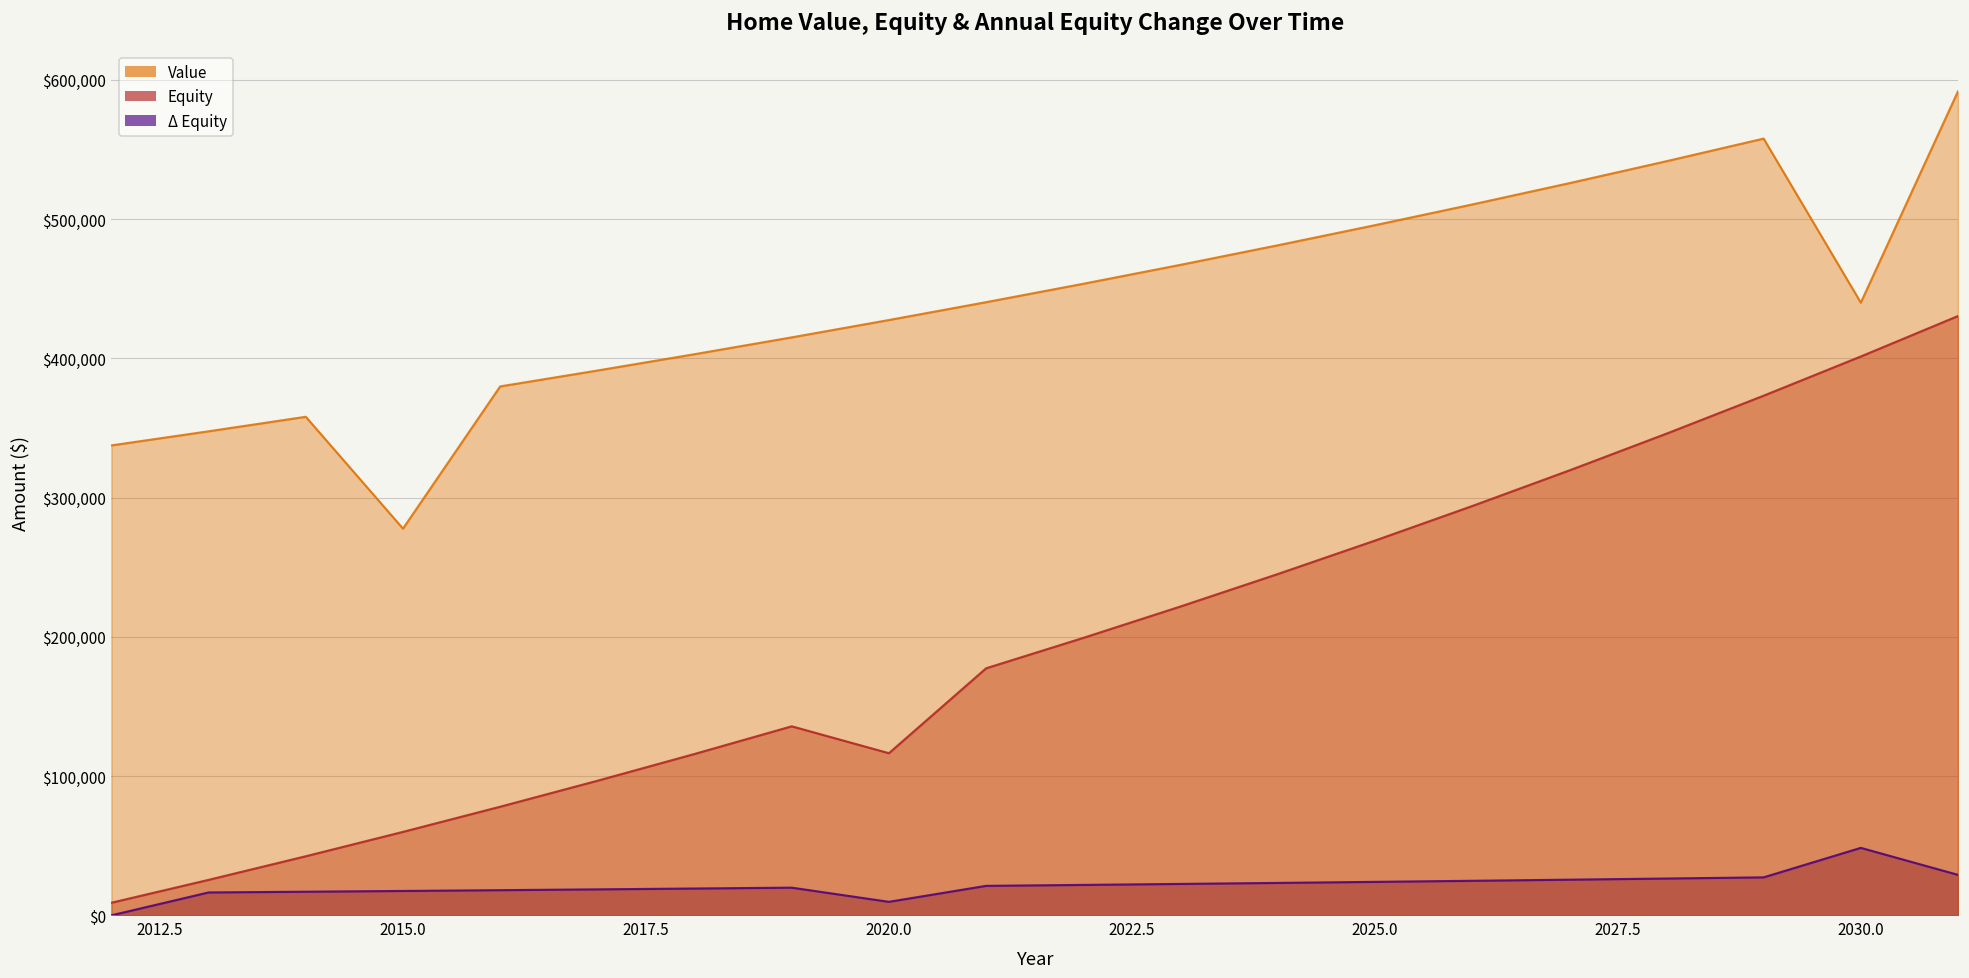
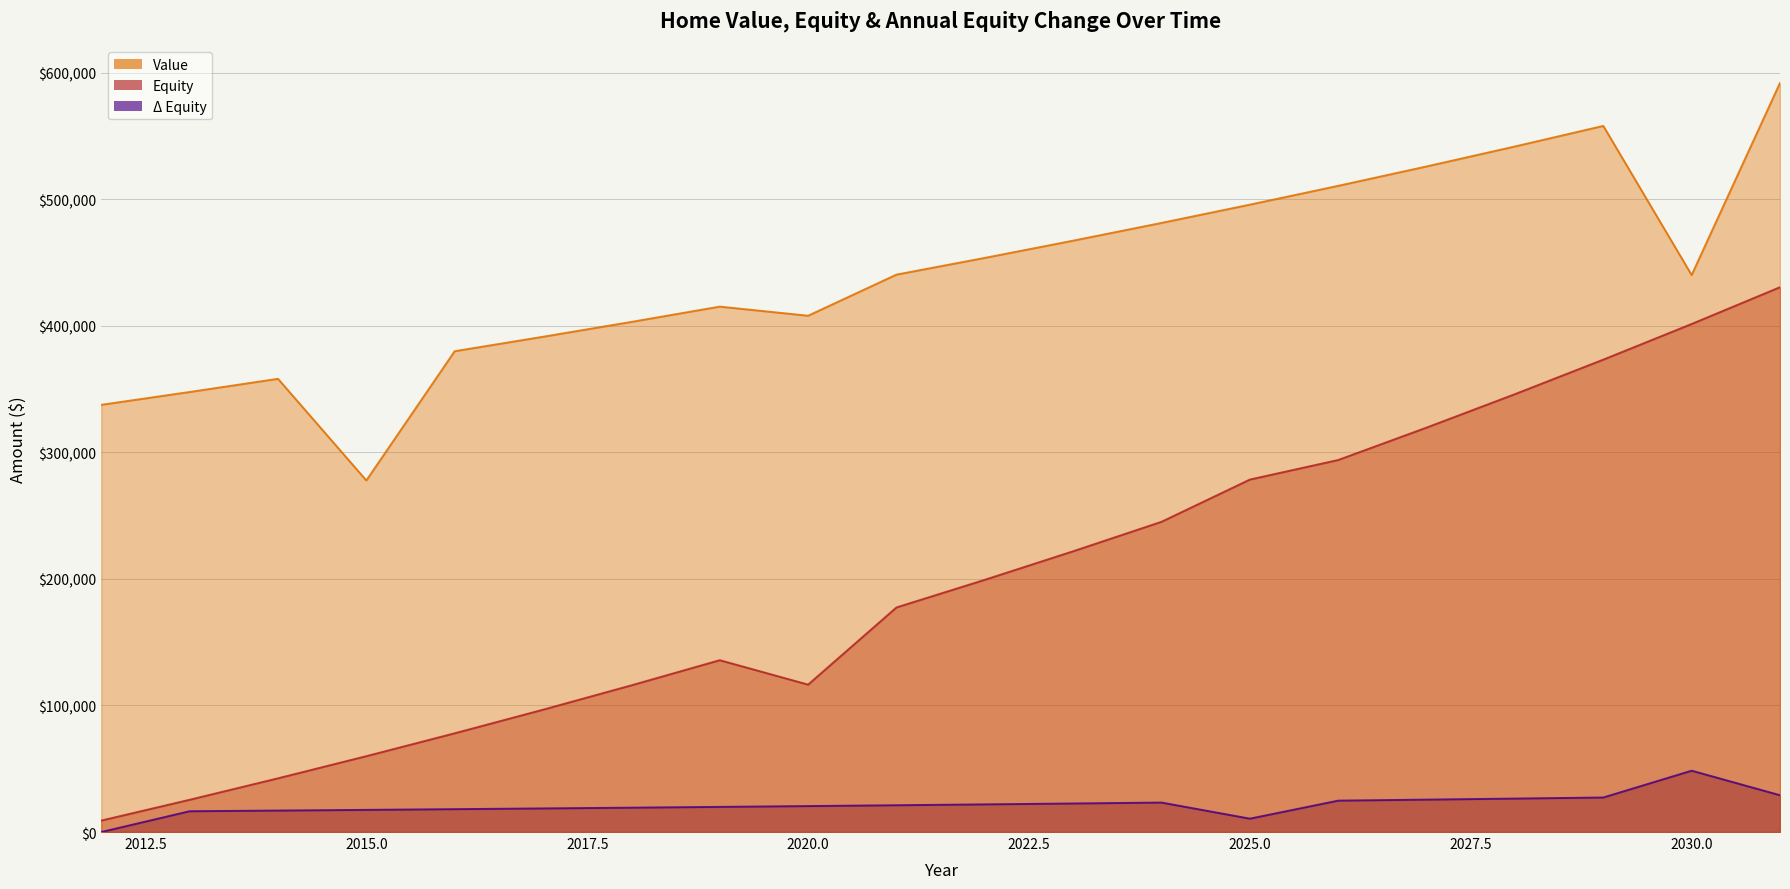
Δ Equity, 2020.0: $10,000 -> $21,000
Value, 2020.0: $428,000 -> $408,000
Δ Equity, 2025.0: $24,000 -> $11,000
Equity, 2025.0: $269,000 -> $278,000
